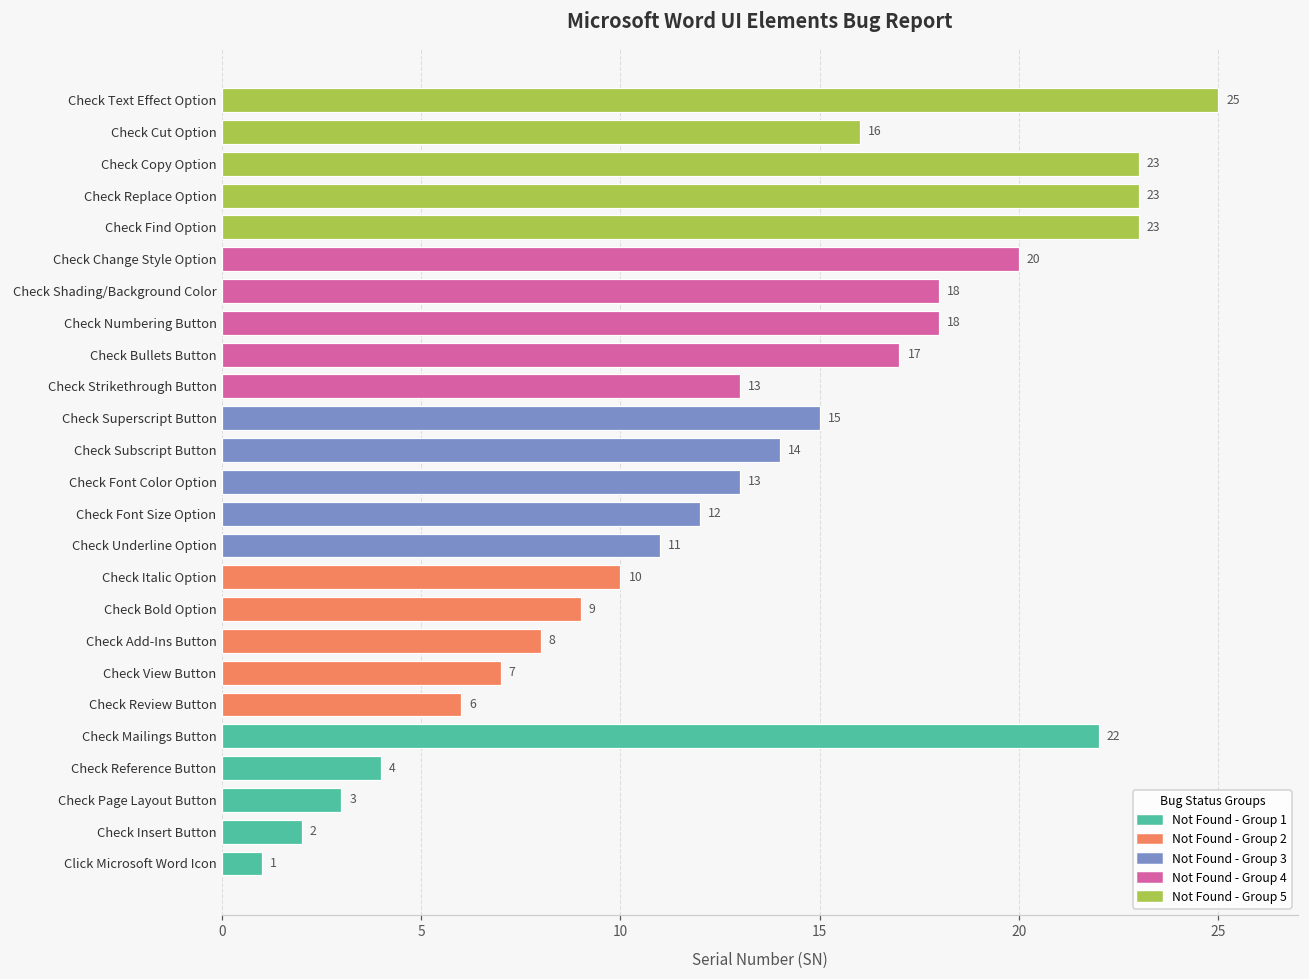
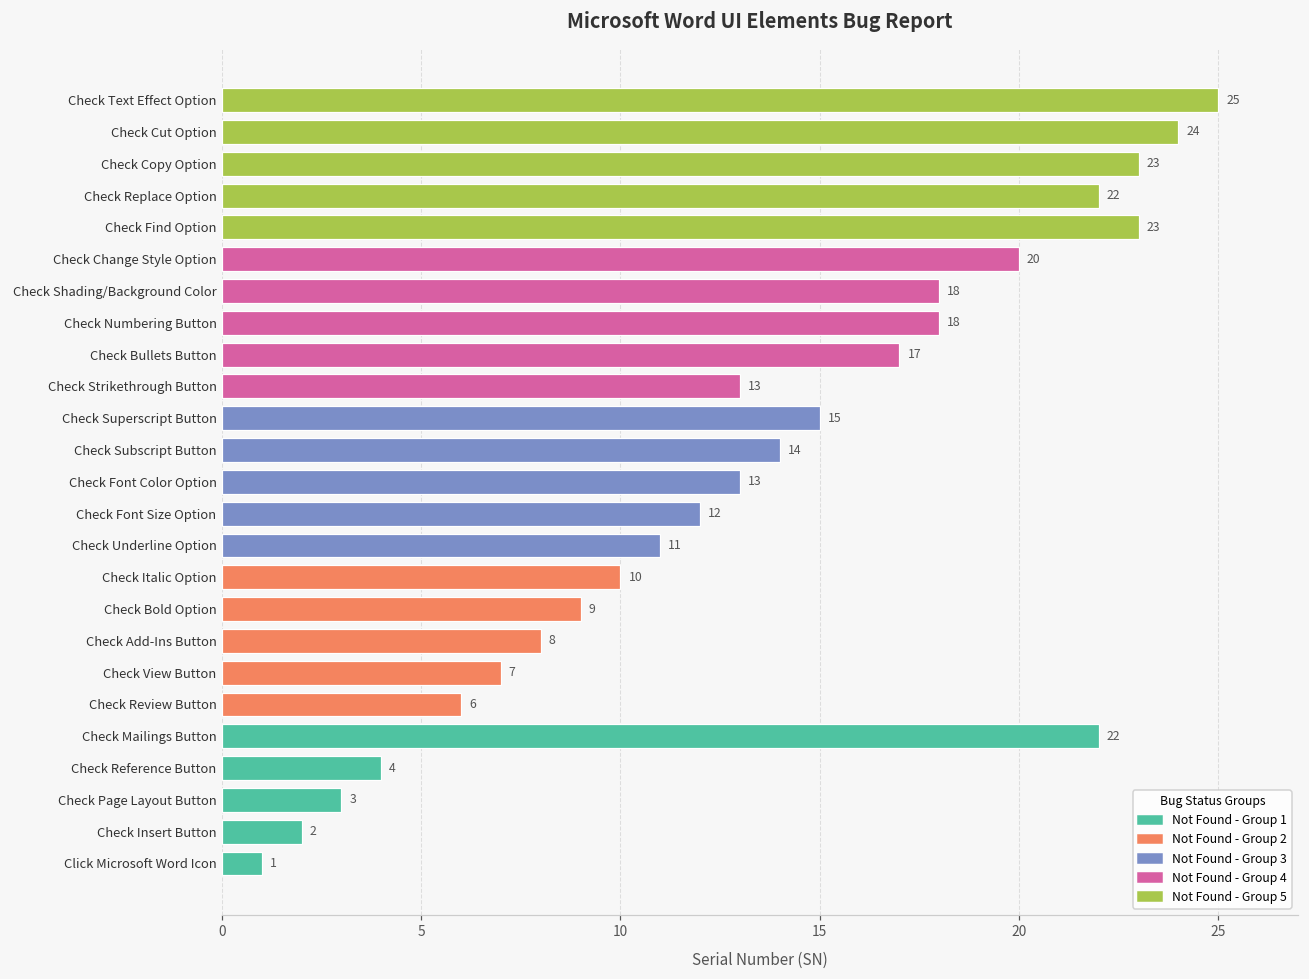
Check Cut Option: 16 -> 24
Check Replace Option: 23 -> 22
